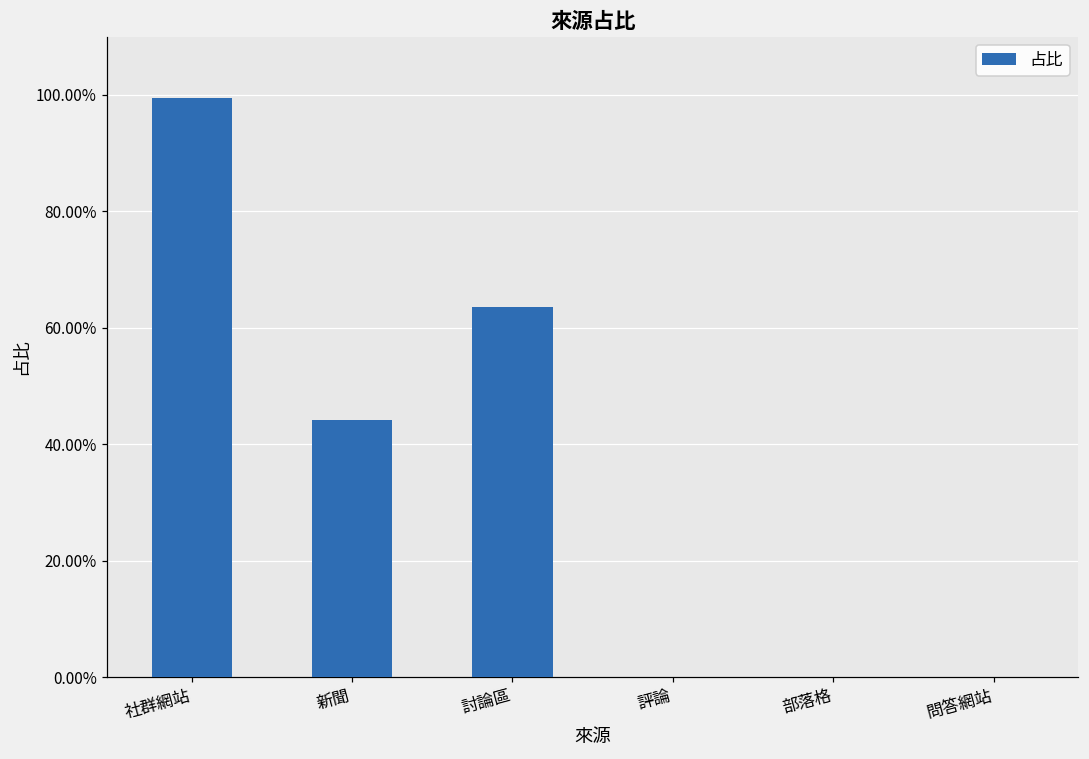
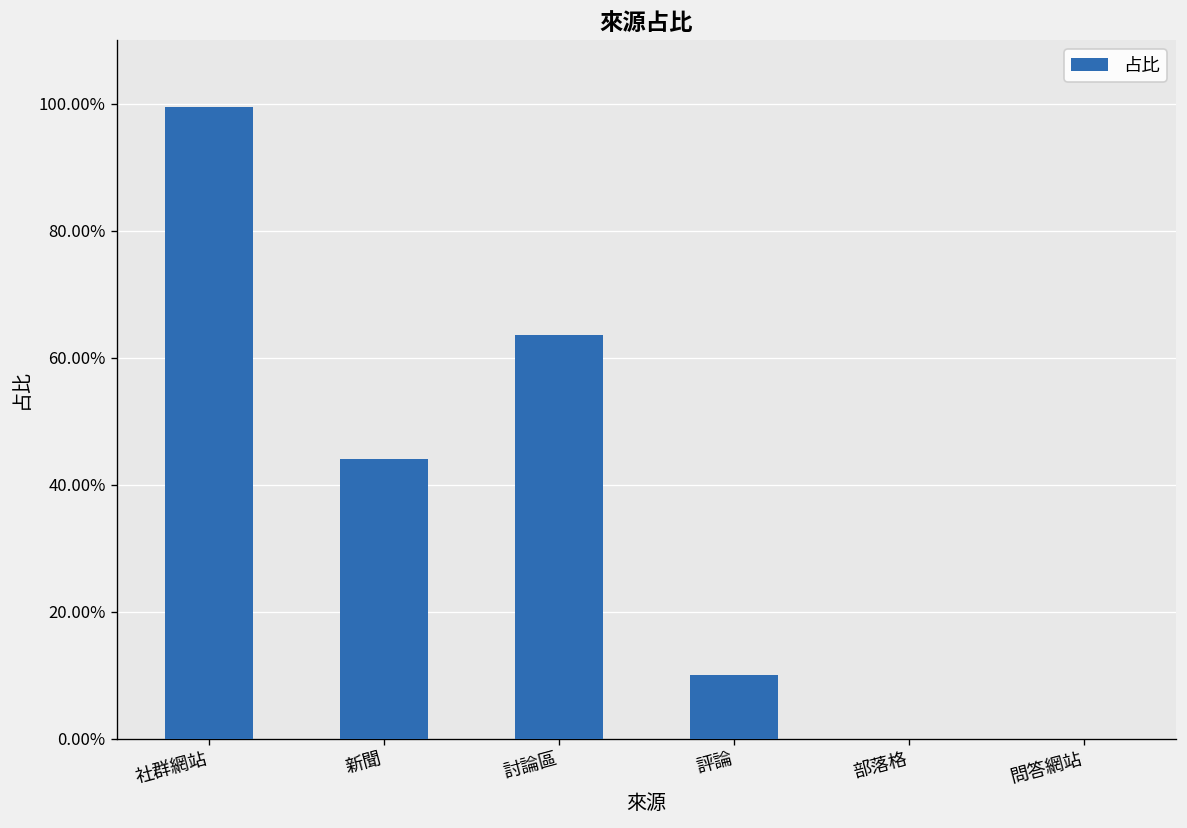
評論: 0% -> 10%
